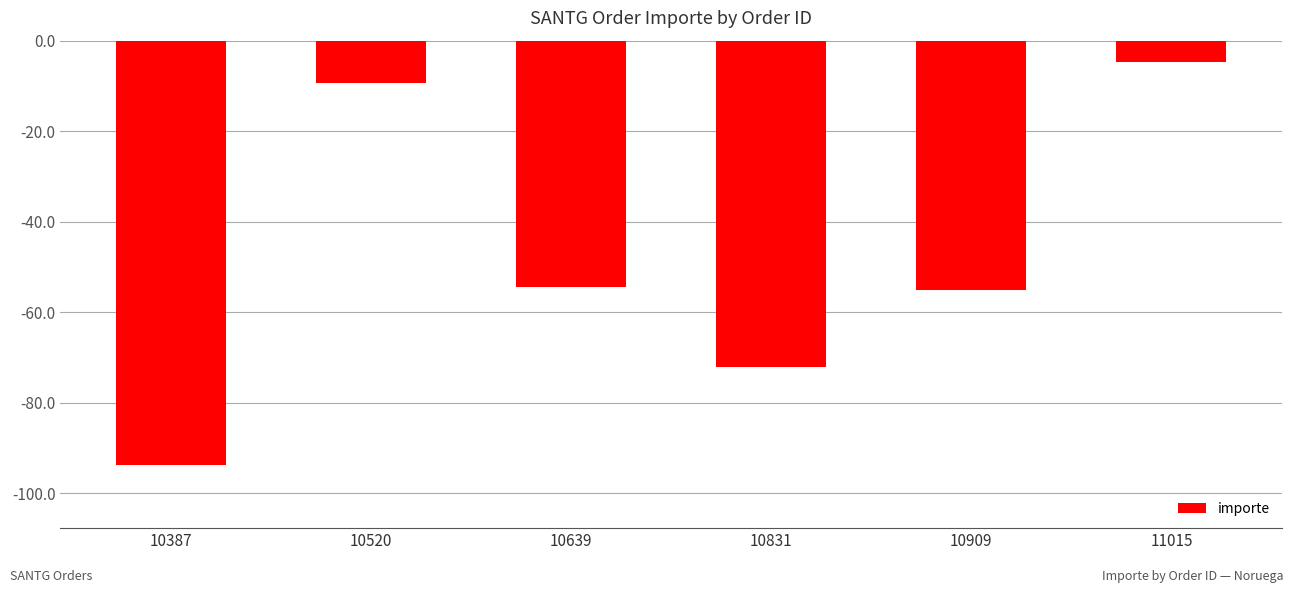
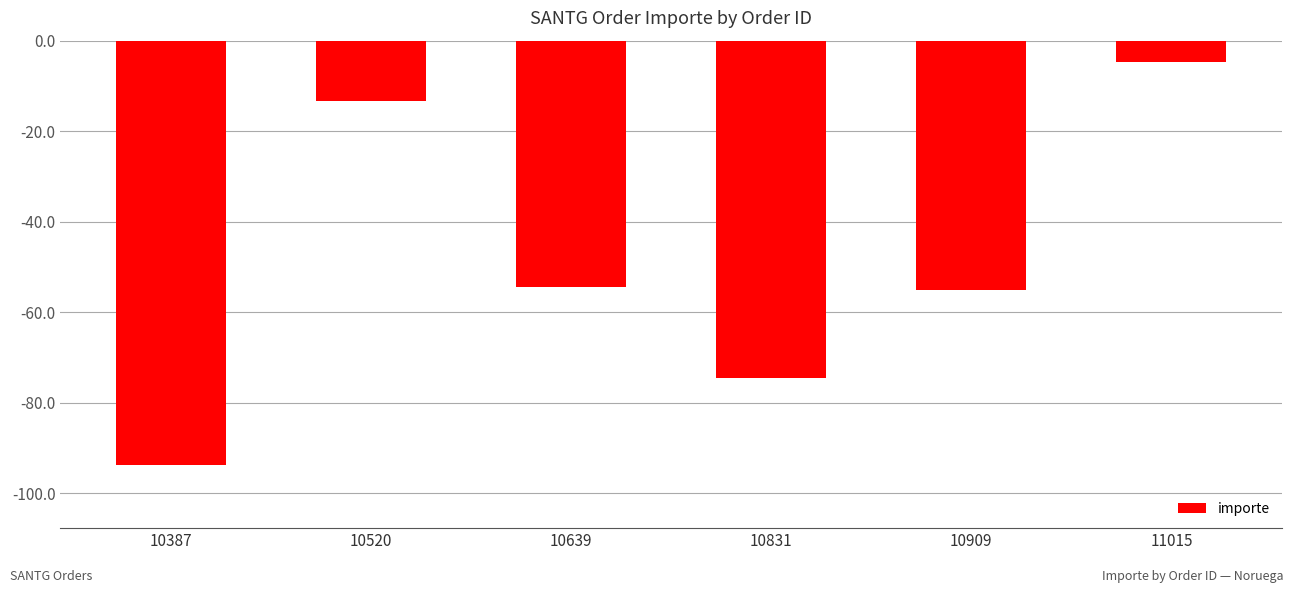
10520: -9 -> -13
10831: -72 -> -75
